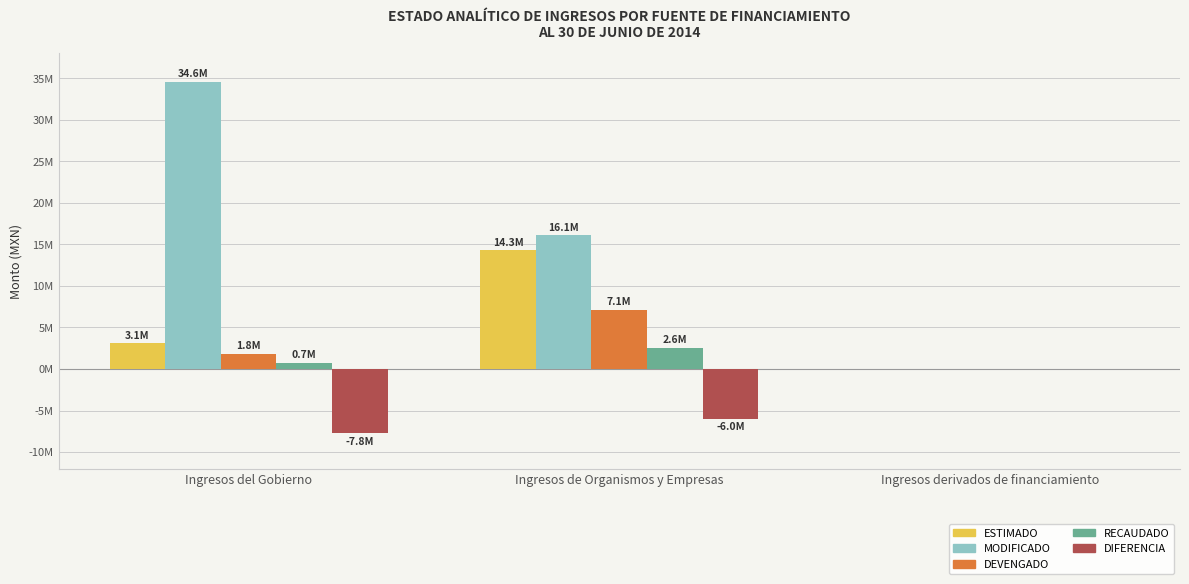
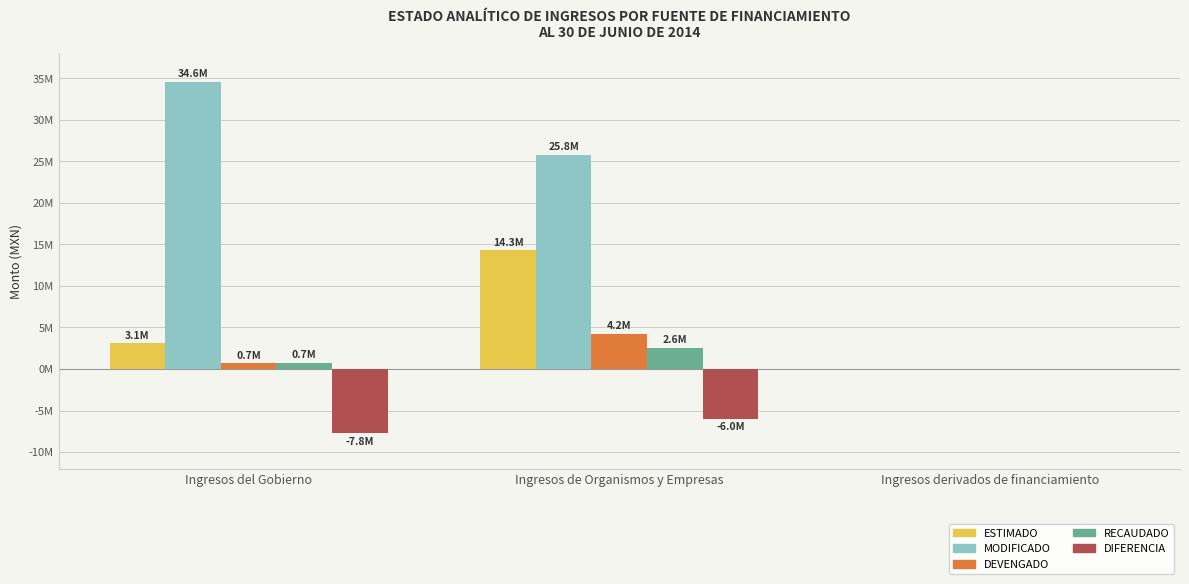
DEVENGADO, Ingresos del Gobierno: 1.8M -> 0.7M
MODIFICADO, Ingresos de Organismos y Empresas: 16.1M -> 25.8M
DEVENGADO, Ingresos de Organismos y Empresas: 7.1M -> 4.2M
